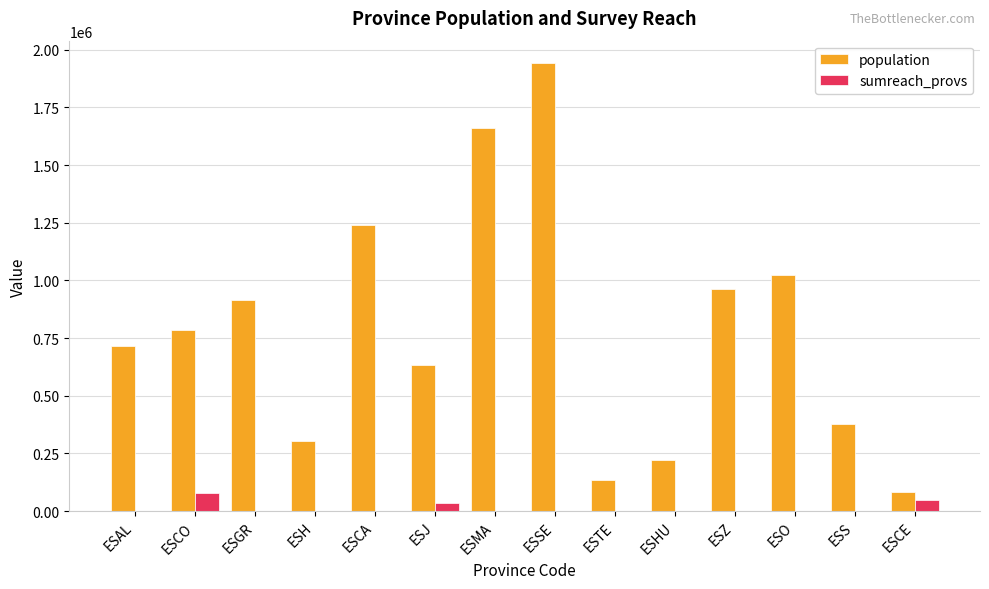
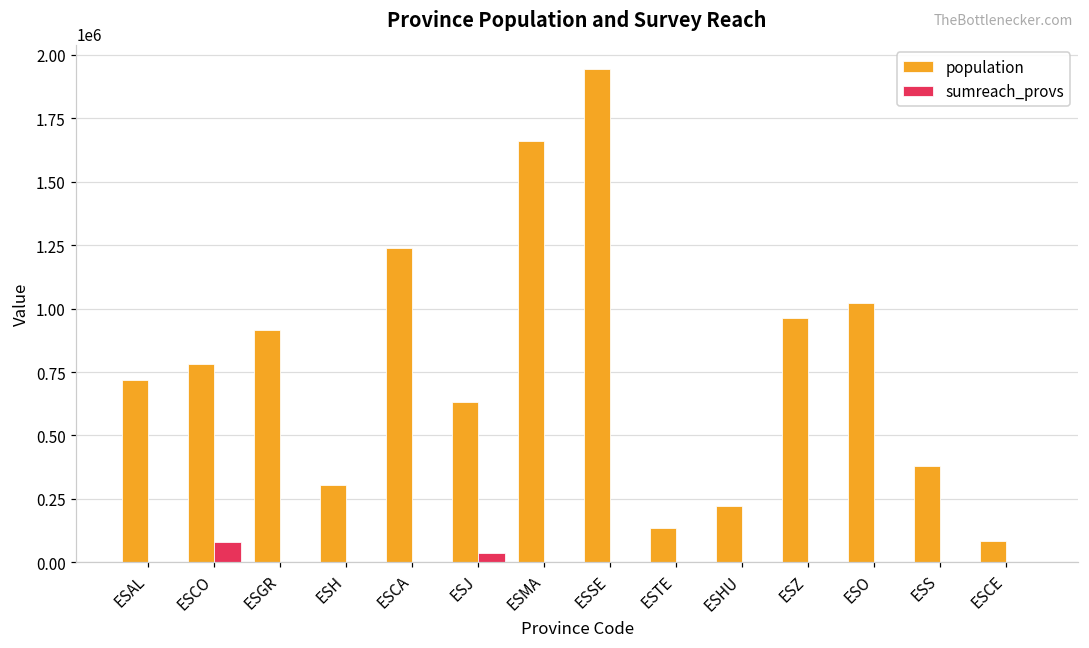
sumreach_provs, ESCE: 50000 -> 0
